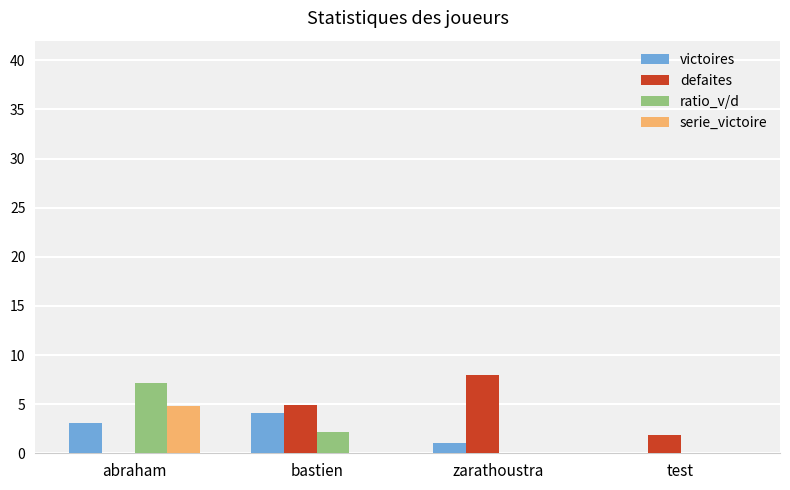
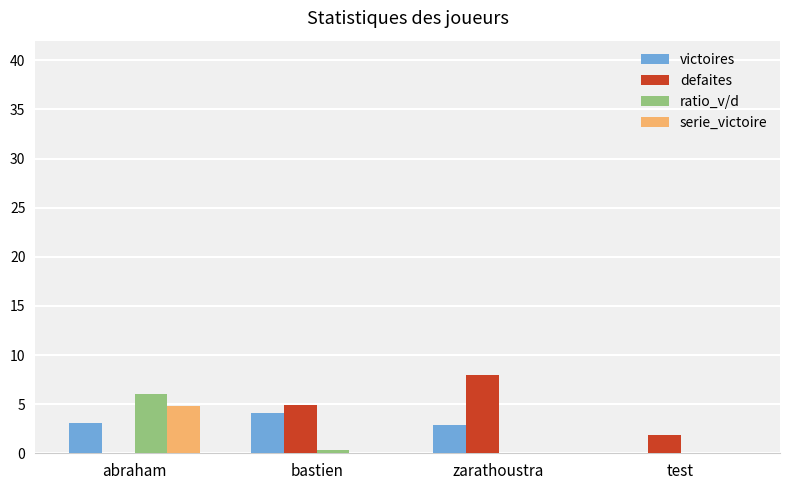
ratio_v/d, abraham: 7 -> 6
ratio_v/d, bastien: 2 -> 0
victoires, zarathoustra: 1 -> 3
